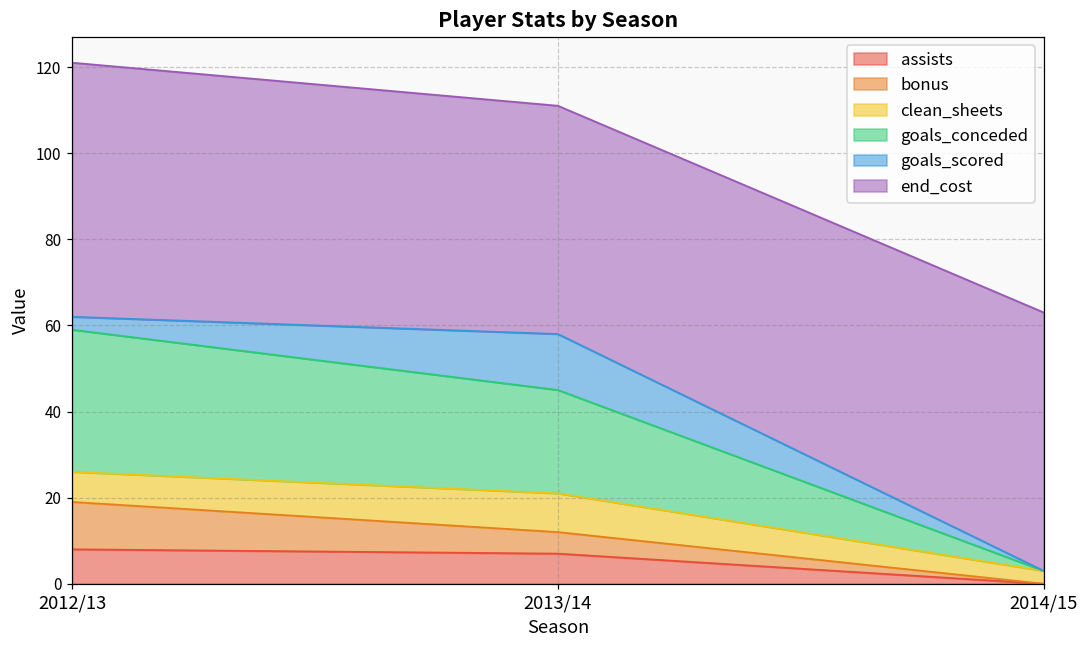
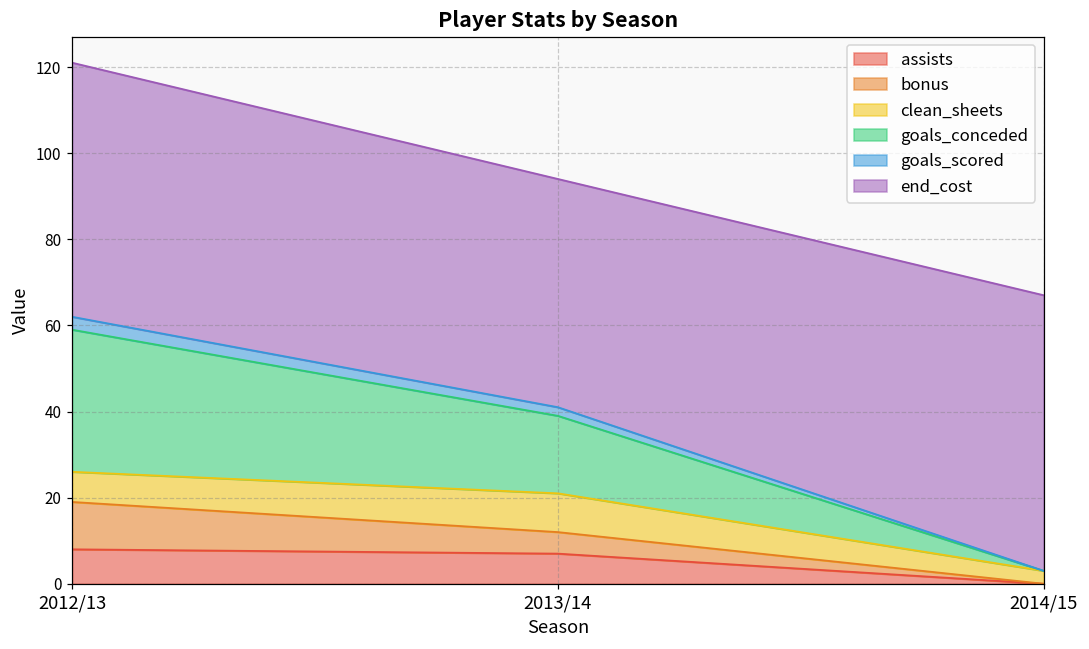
goals_conceded, 2013/14: 24 -> 18
goals_scored, 2013/14: 13 -> 2
end_cost, 2014/15: 60 -> 64
